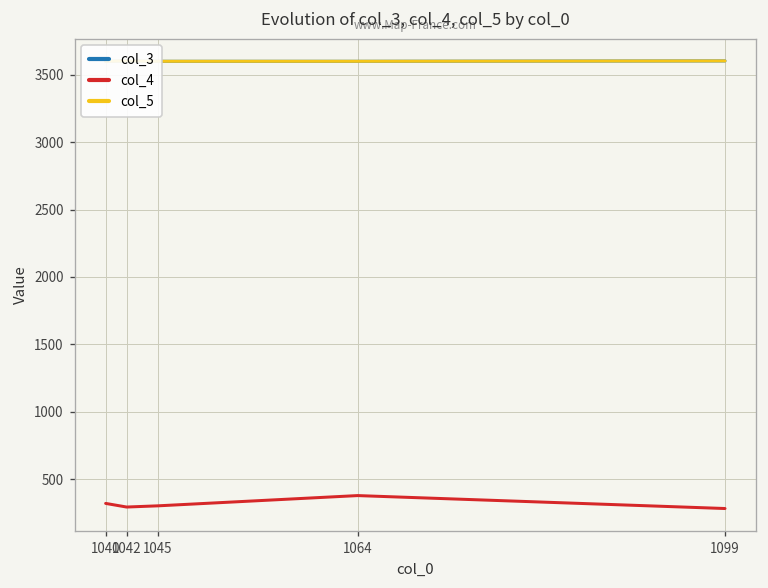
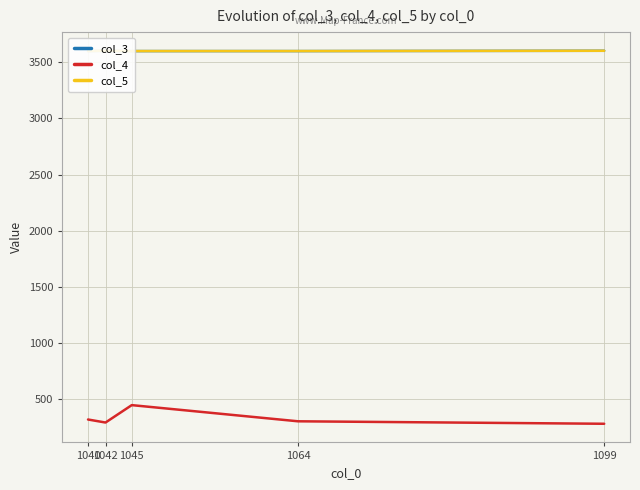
col_4, 1045: 300 -> 450
col_4, 1064: 380 -> 300
